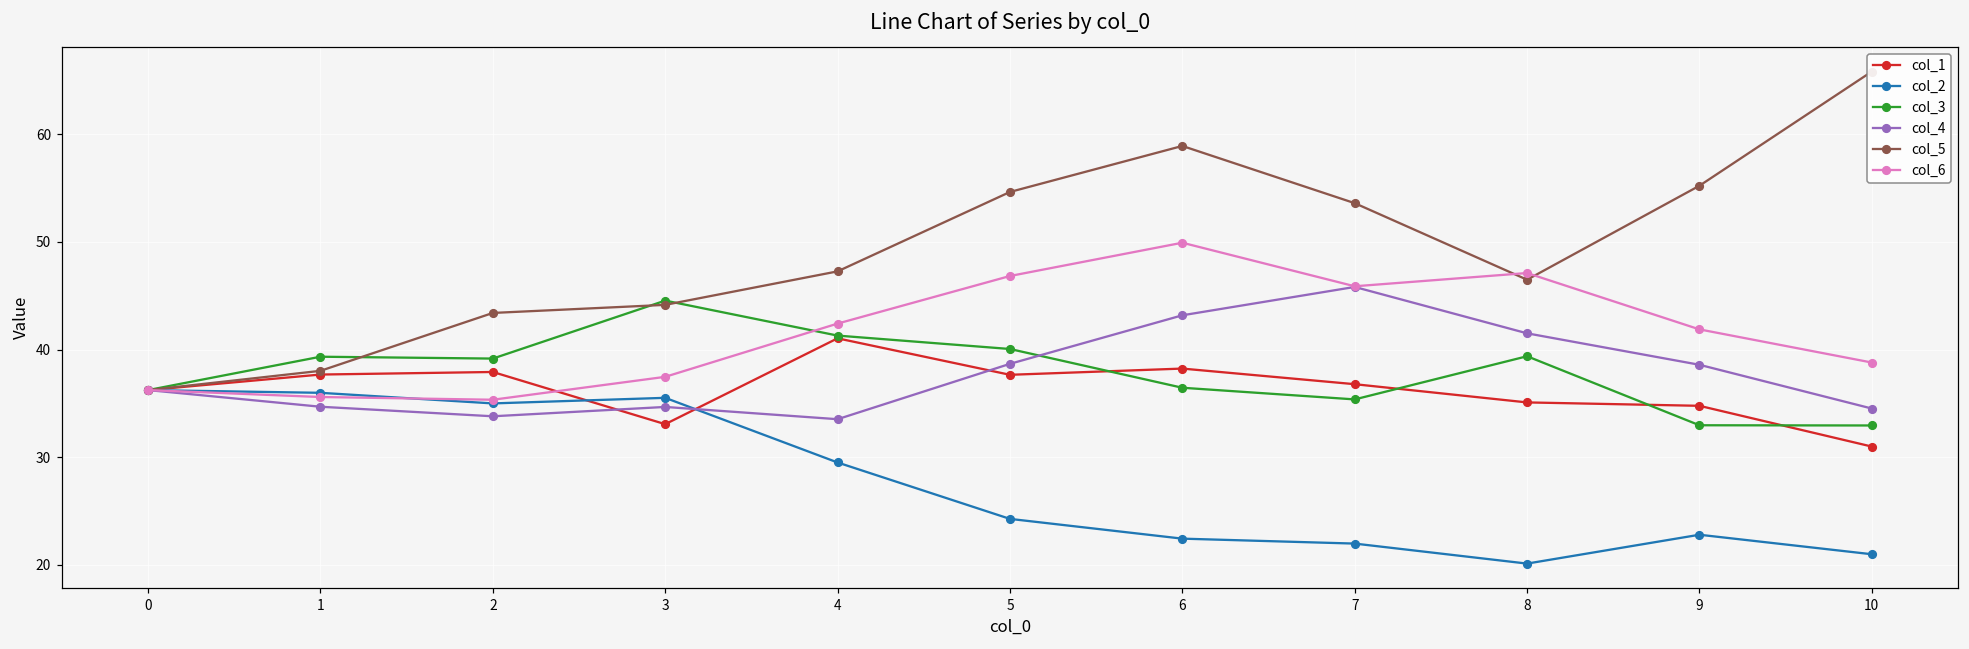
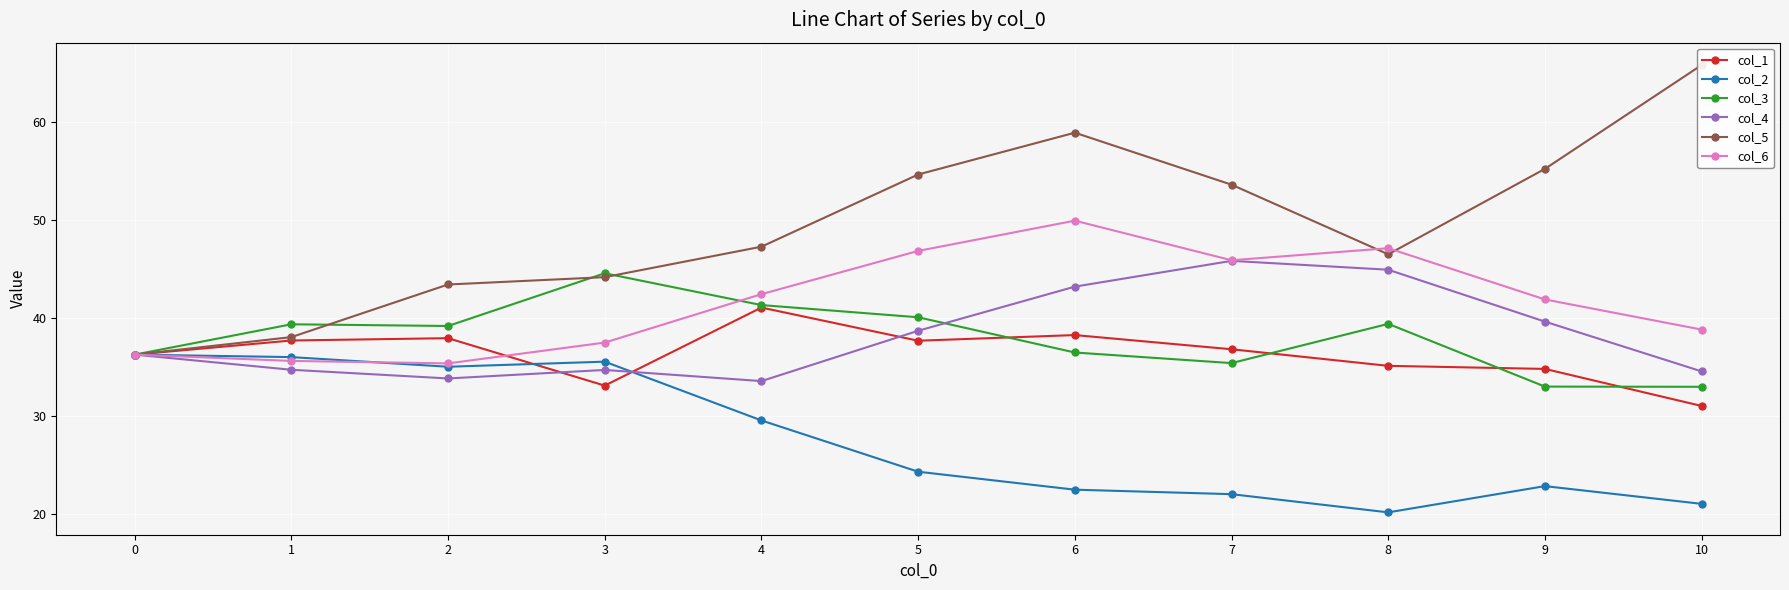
col_4, 8: 42 -> 45
col_4, 9: 39 -> 40
